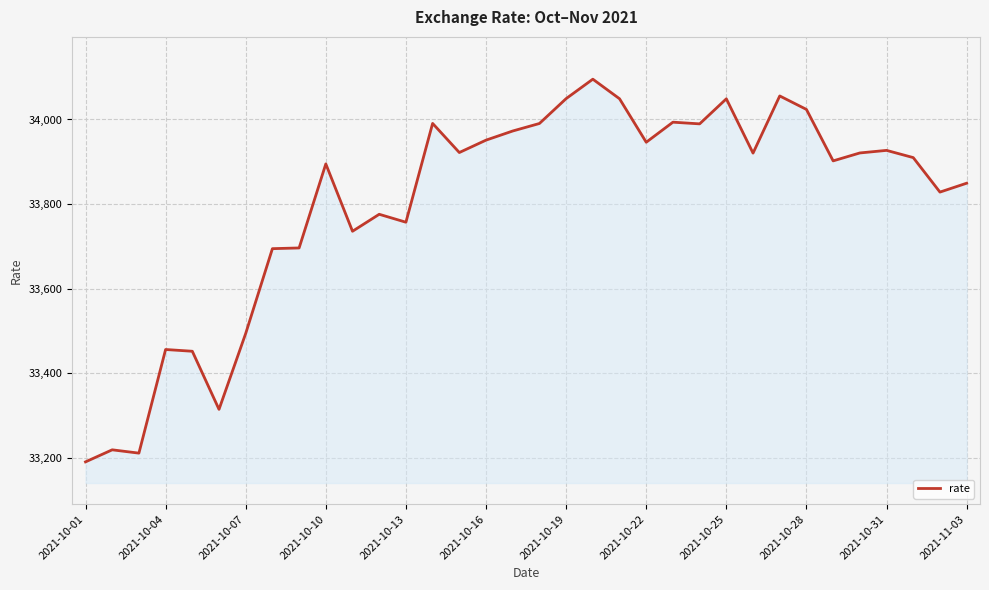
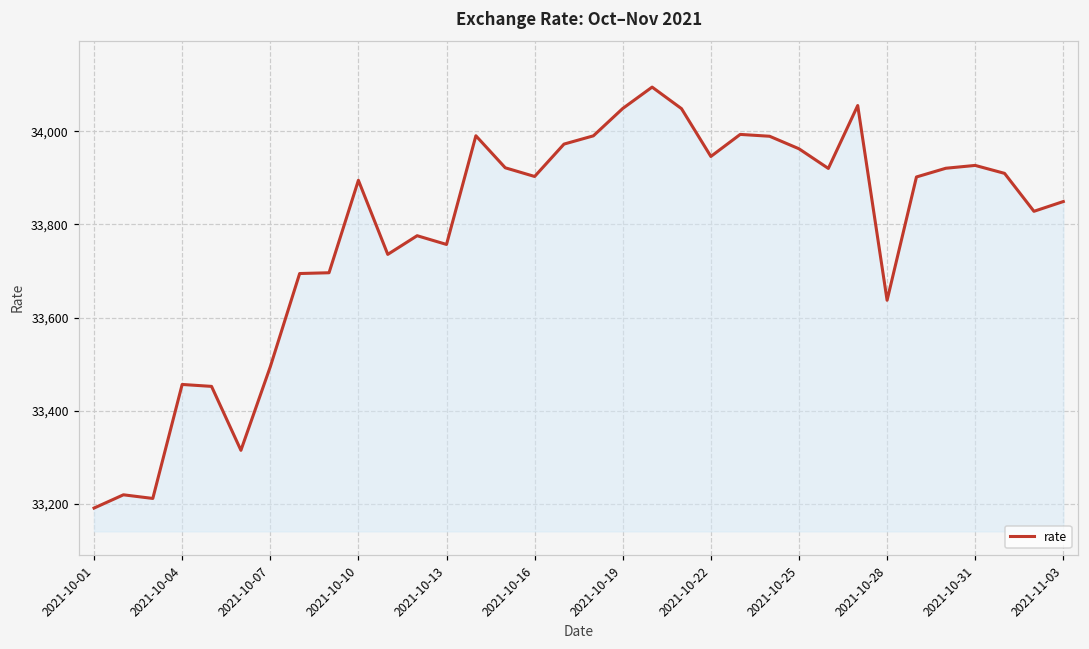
2021-10-16: 33,950 -> 33,900
2021-10-25: 34,050 -> 33,960
2021-10-28: 34,020 -> 33,640
